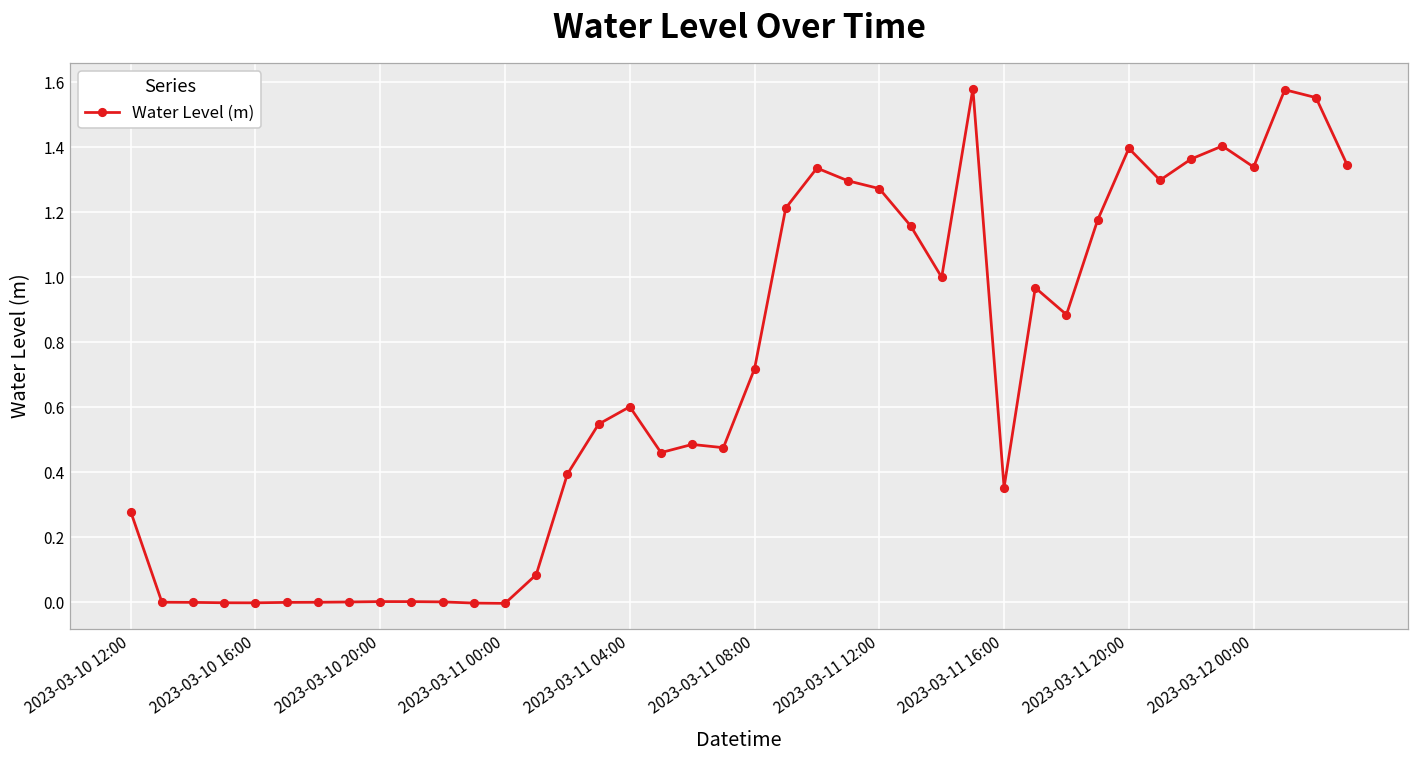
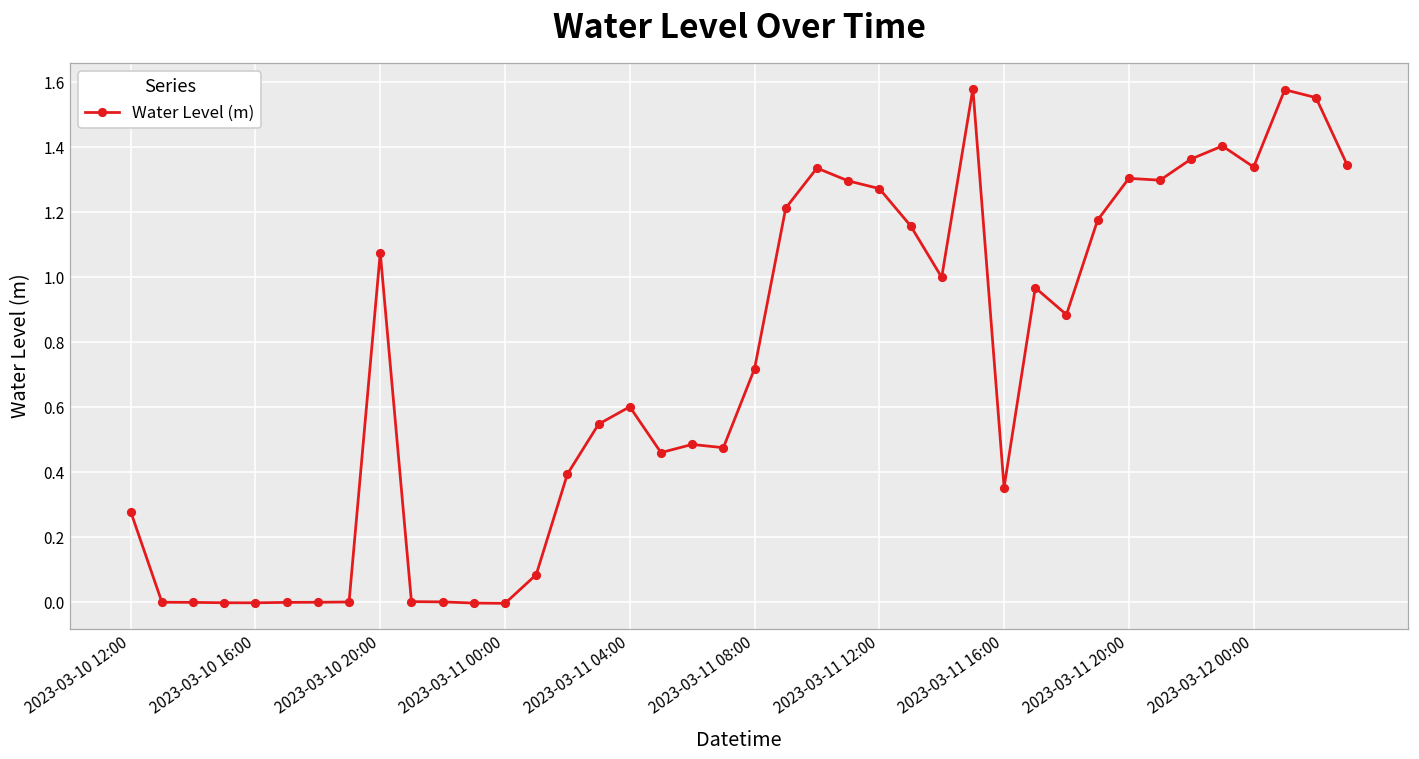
2023-03-10 20:00: 0.00 -> 1.08
2023-03-11 20:00: 1.40 -> 1.30
